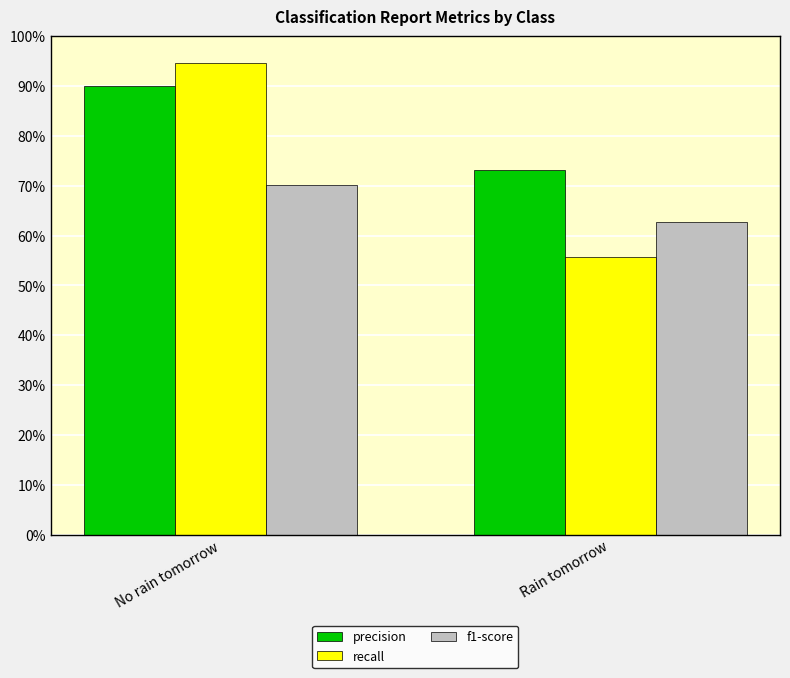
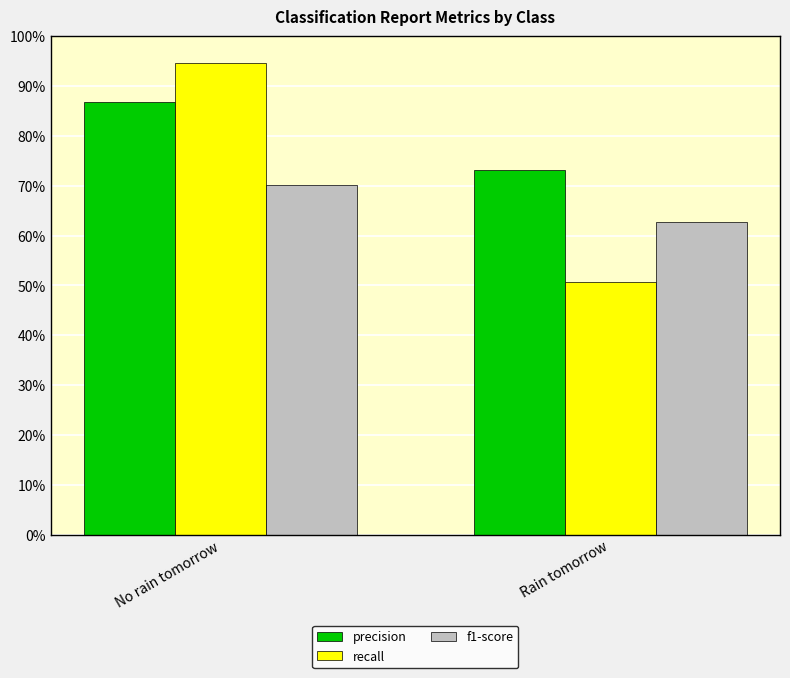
precision, No rain tomorrow: 90% -> 87%
recall, Rain tomorrow: 56% -> 51%
